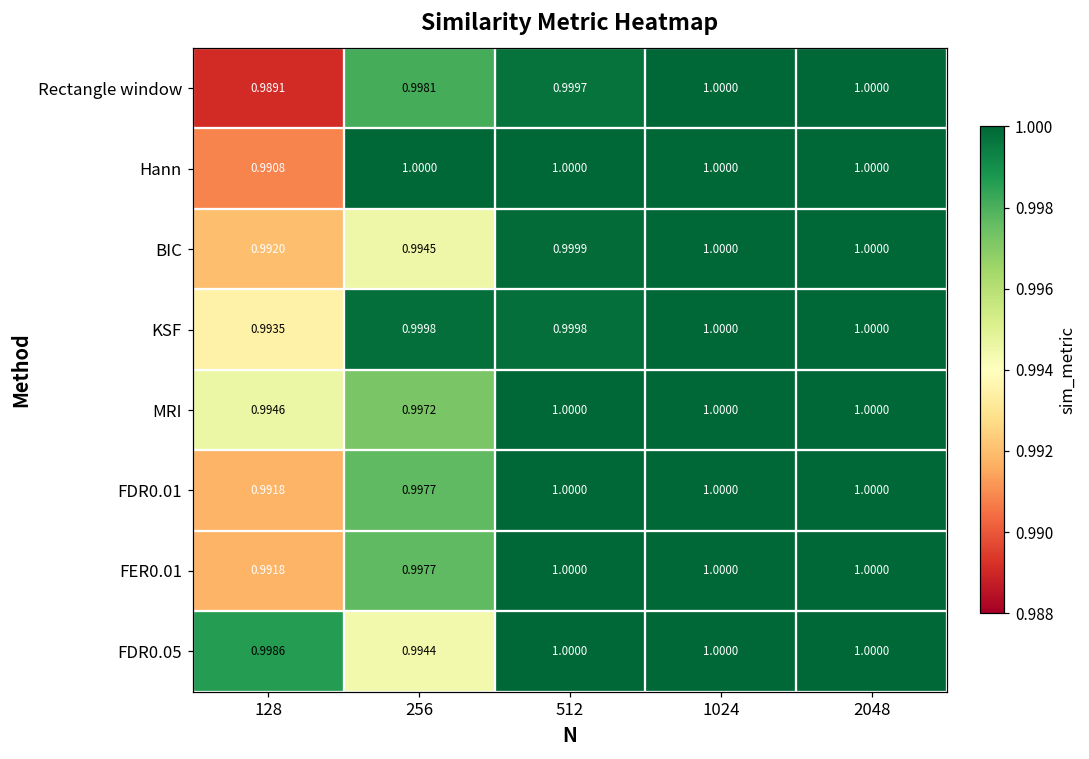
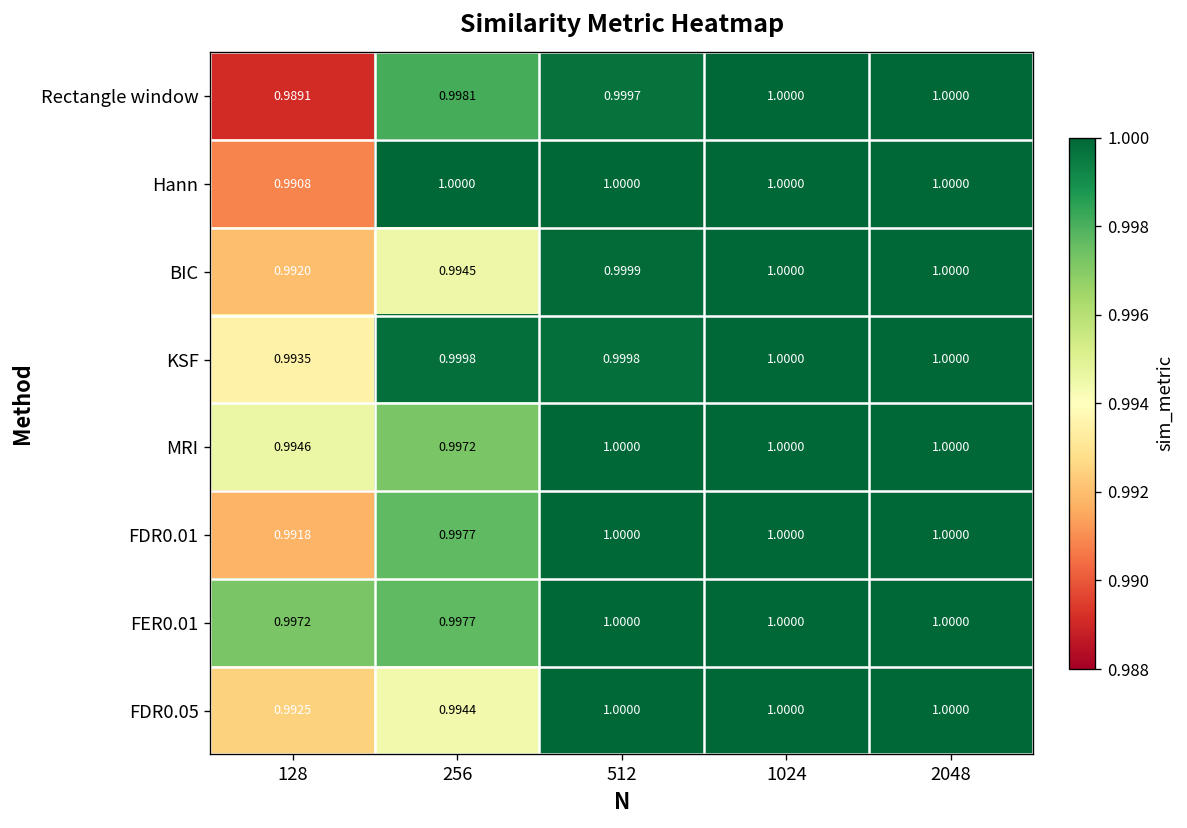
FER0.01, 128: 0.9918 -> 0.9972
FDR0.05, 128: 0.9986 -> 0.9925
